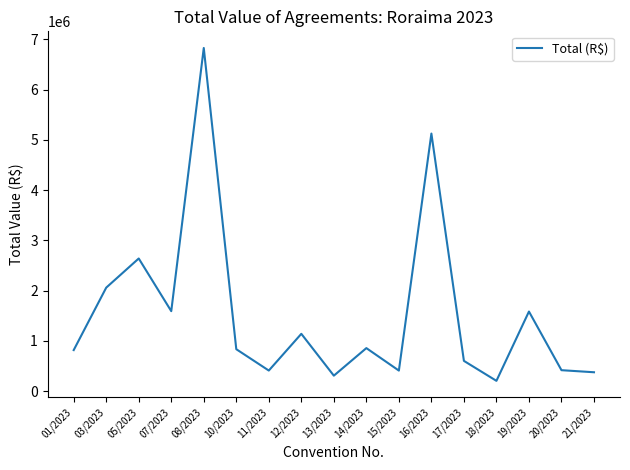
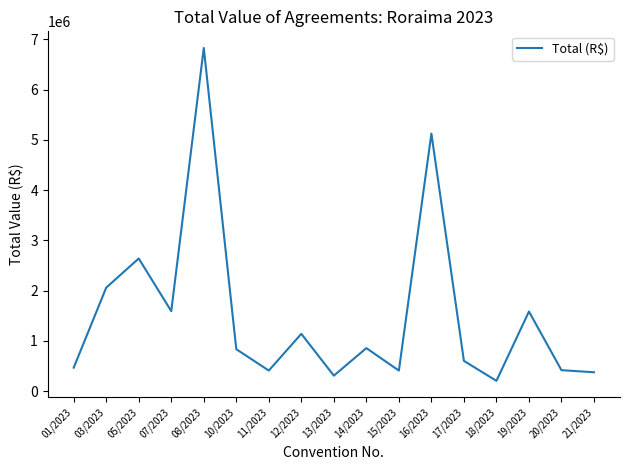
01/2023: 800000 -> 500000
